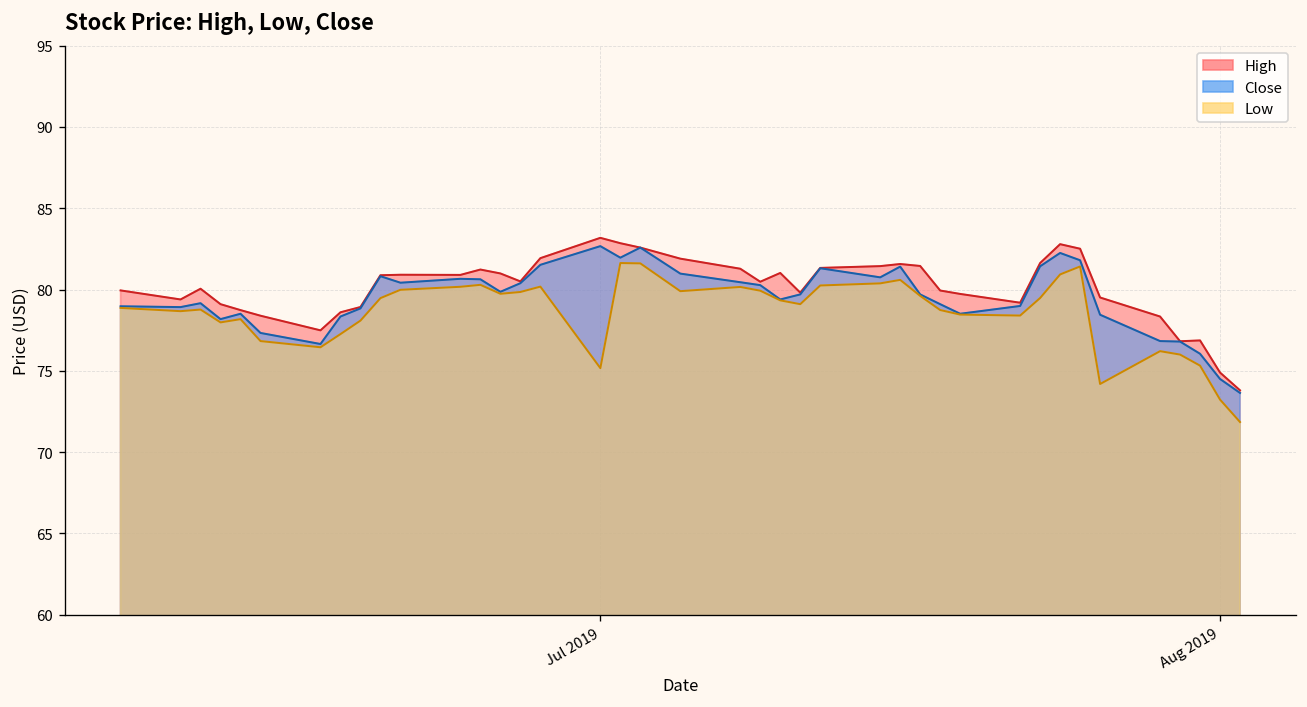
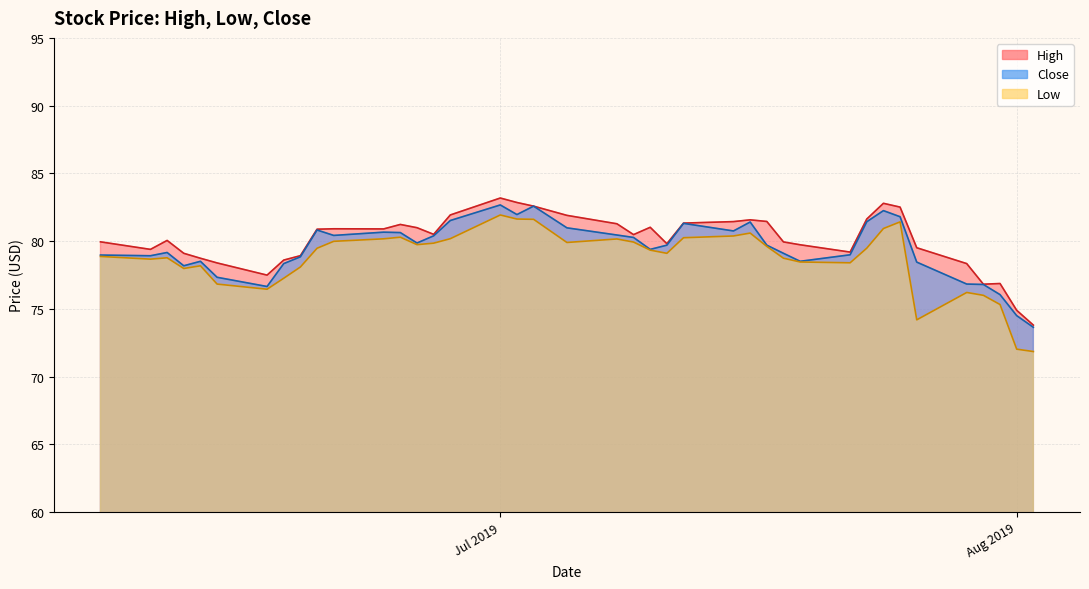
Low, Jul 2019: 75.2 -> 81.9
Low, Aug 2019: 73.2 -> 72.0
